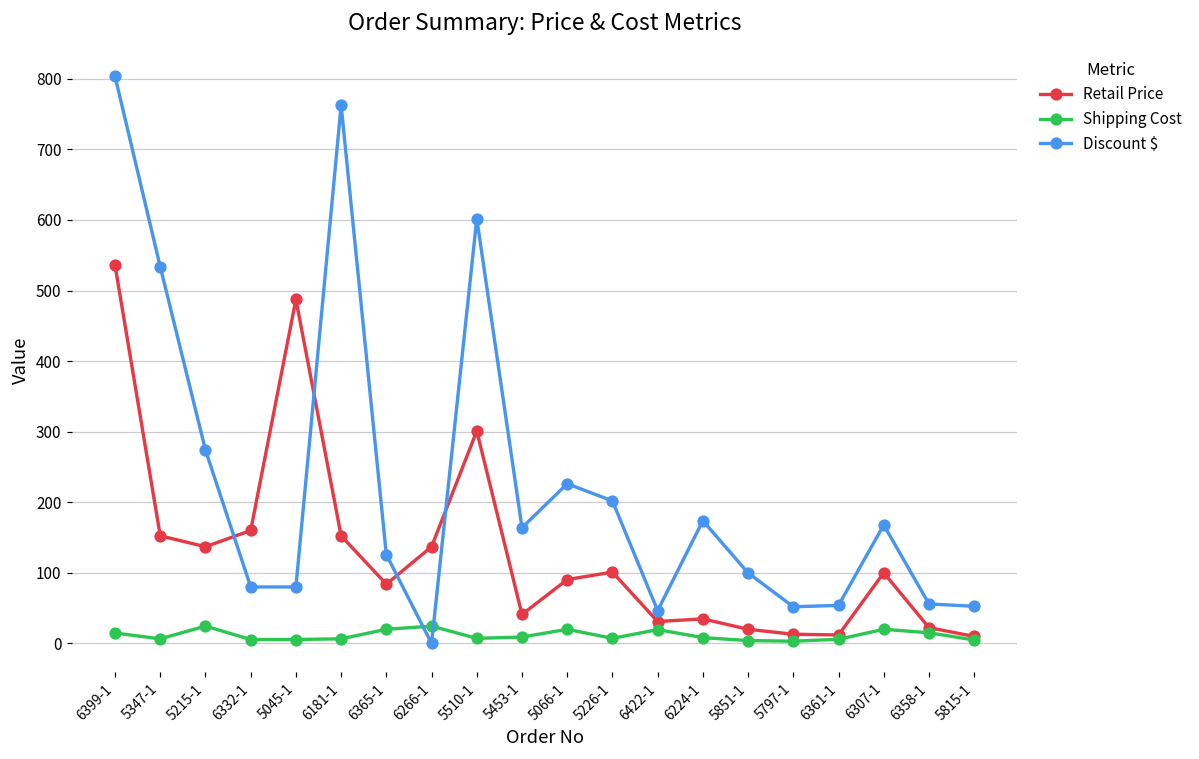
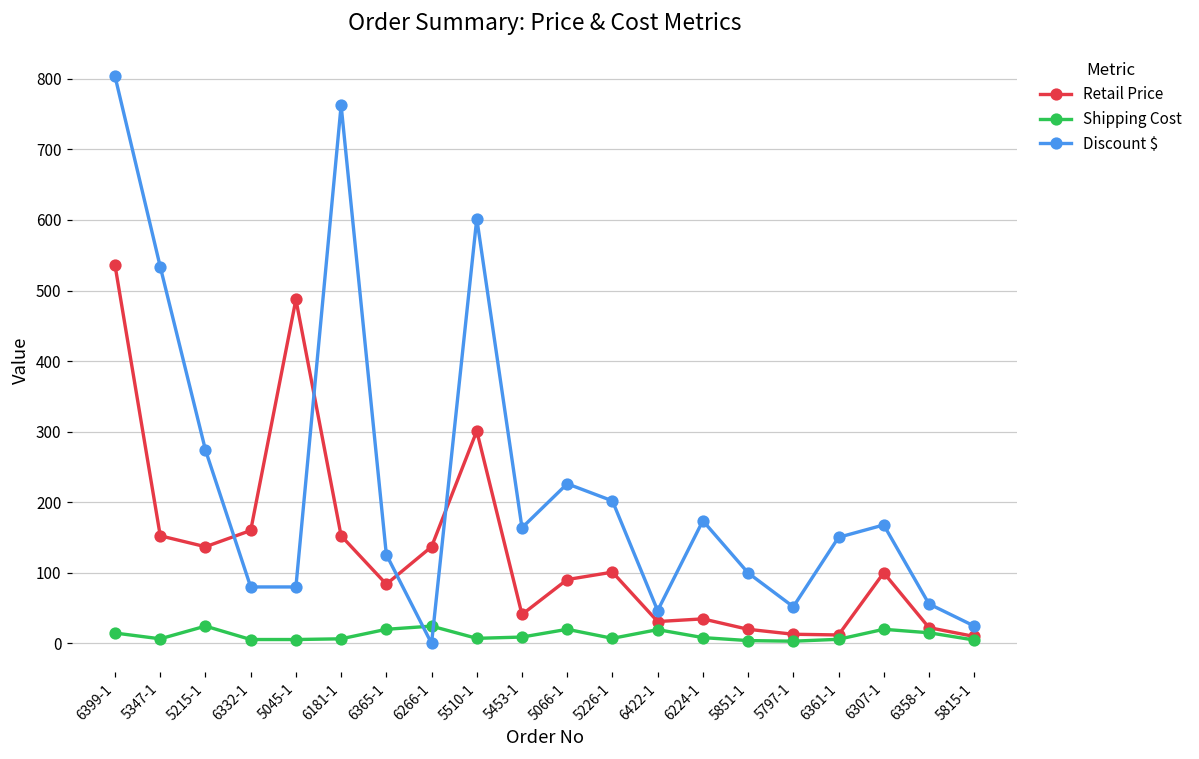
Discount $, 6361-1: 50 -> 150
Discount $, 5815-1: 50 -> 20
